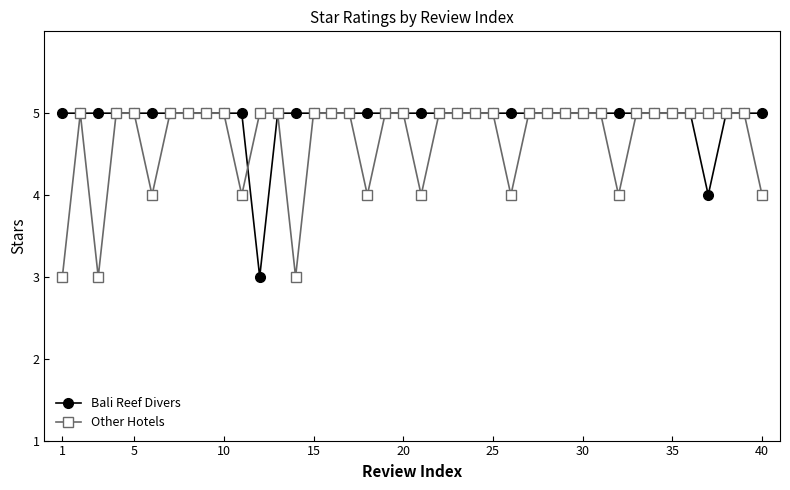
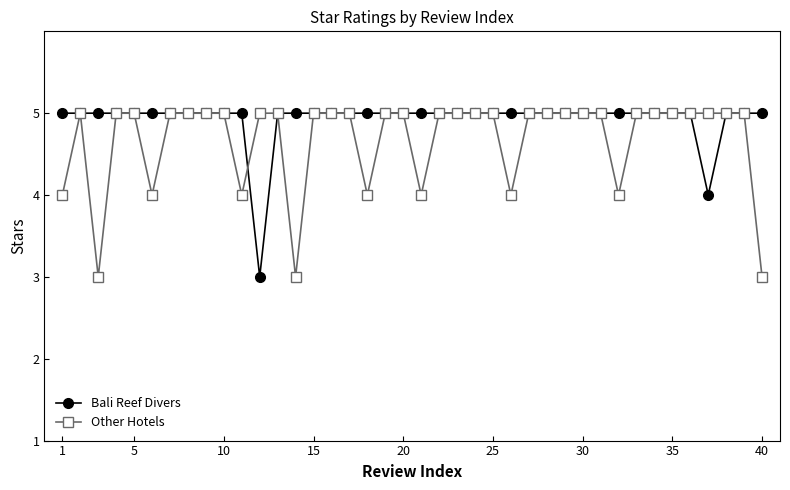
Other Hotels, 1: 3 -> 4
Other Hotels, 40: 4 -> 3
